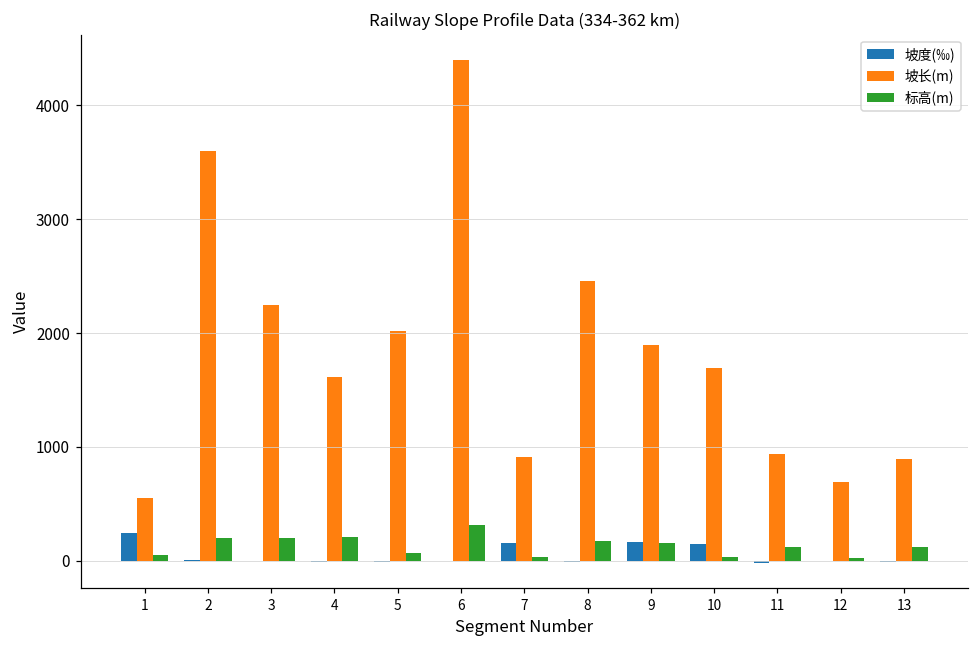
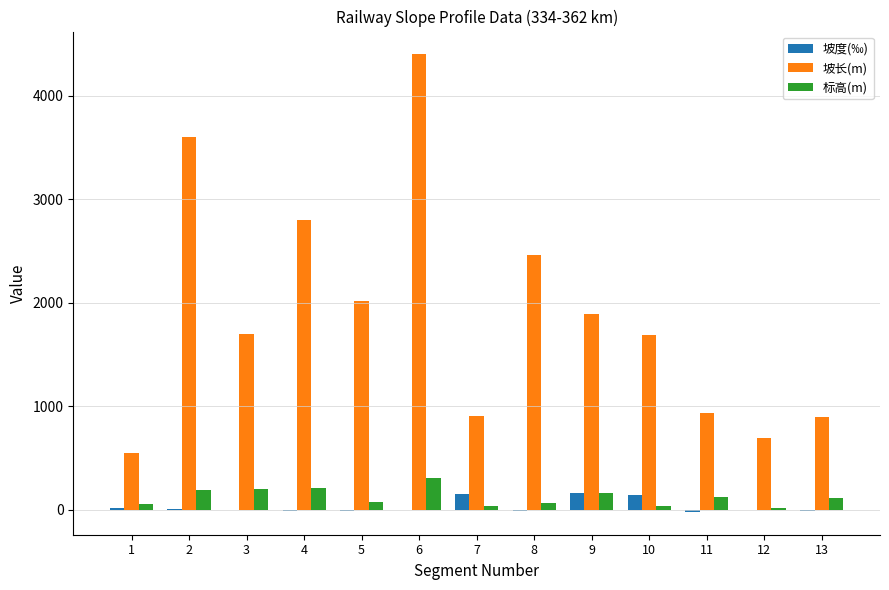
坡度(‰), 1: 240 -> 10
坡长(m), 3: 2250 -> 1700
坡长(m), 4: 1610 -> 2800
标高(m), 8: 180 -> 60
